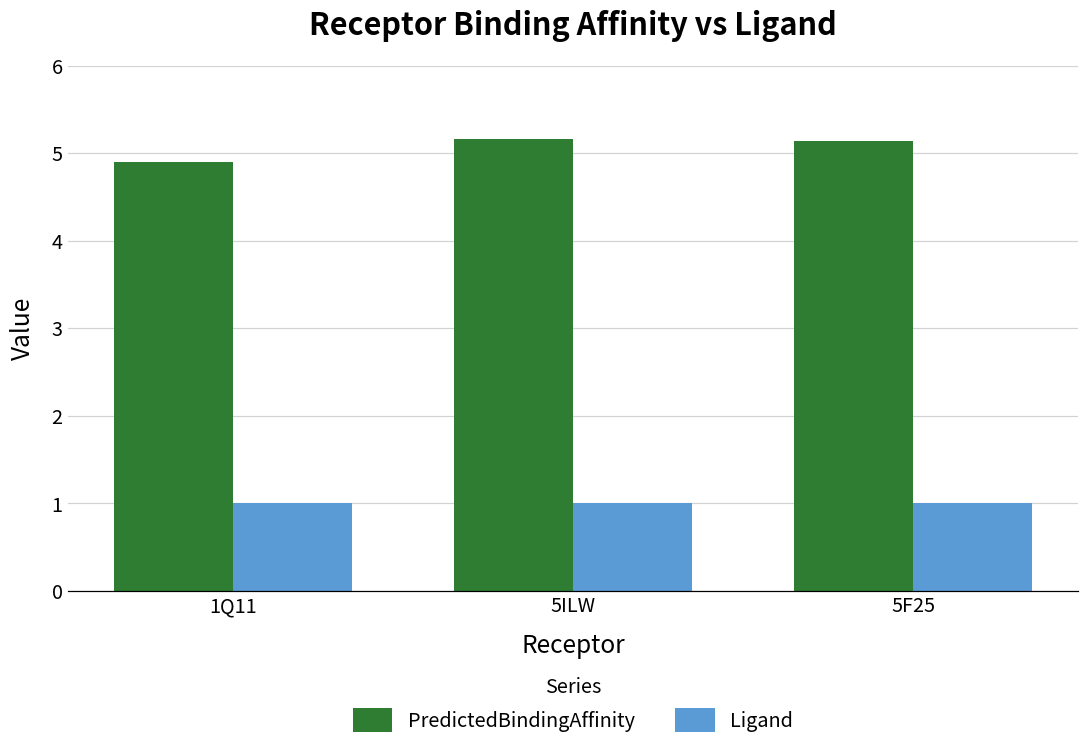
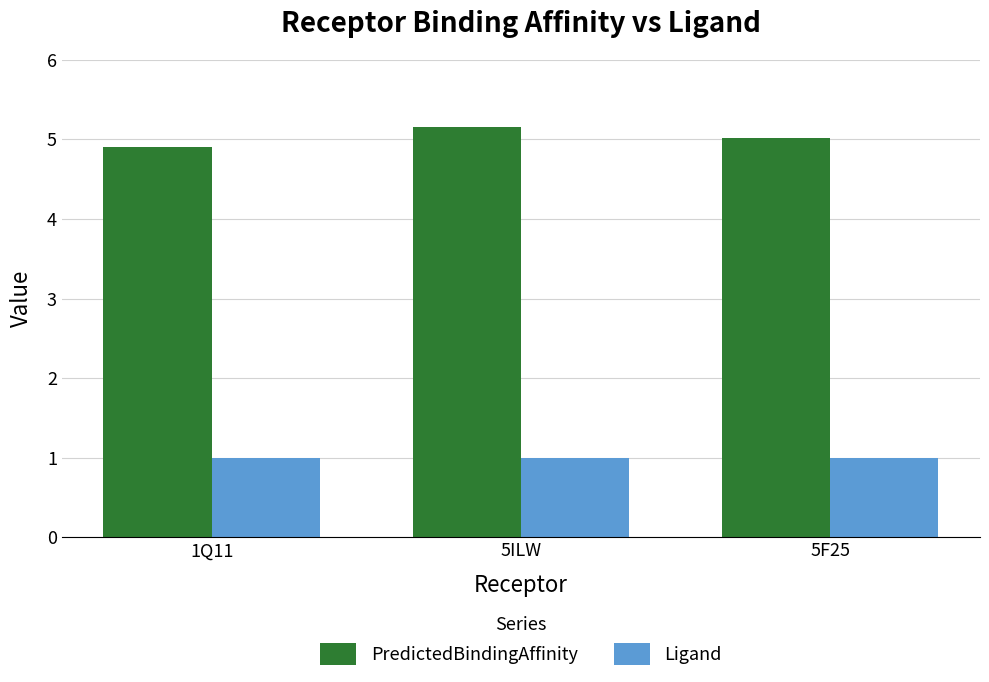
PredictedBindingAffinity, 5F25: 5.1 -> 5.0
